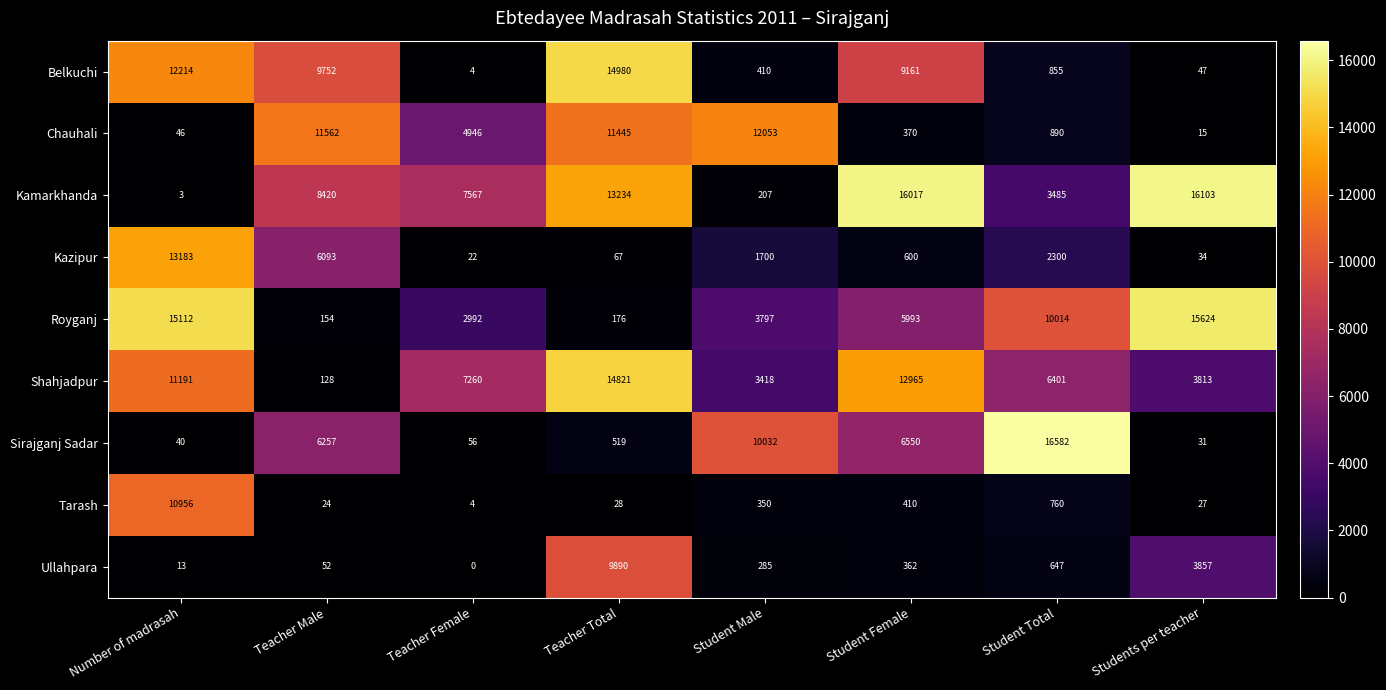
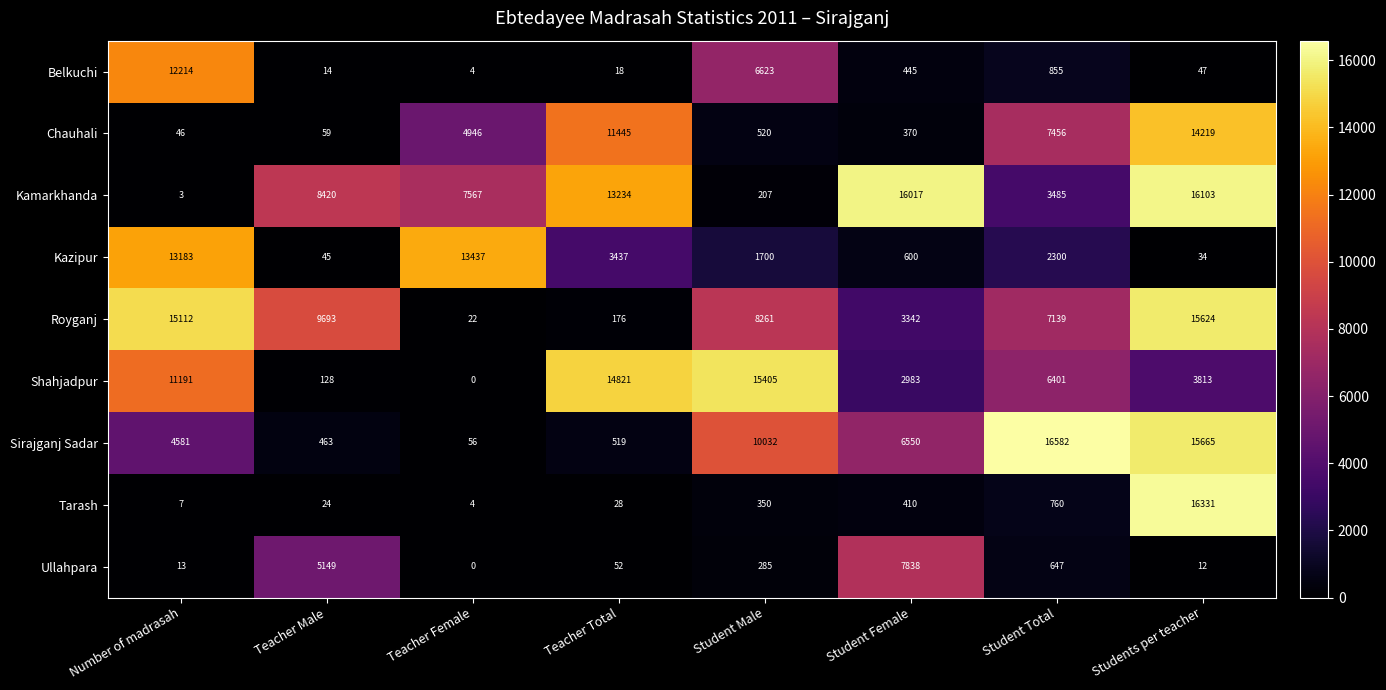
Belkuchi, Teacher Male: 9752 -> 14
Belkuchi, Teacher Total: 14980 -> 18
Belkuchi, Student Male: 410 -> 6623
Belkuchi, Student Female: 9161 -> 445
Chauhali, Teacher Male: 11562 -> 59
Chauhali, Student Male: 12053 -> 520
Chauhali, Student Total: 890 -> 7456
Chauhali, Students per teacher: 15 -> 14219
Kazipur, Teacher Male: 6093 -> 45
Kazipur, Teacher Female: 22 -> 13437
Kazipur, Teacher Total: 67 -> 3437
Royganj, Teacher Male: 154 -> 9693
Royganj, Teacher Female: 2992 -> 22
Royganj, Student Male: 3797 -> 8261
Royganj, Student Female: 5993 -> 3342
Royganj, Student Total: 10014 -> 7139
Shahjadpur, Teacher Female: 7260 -> 0
Shahjadpur, Student Male: 3418 -> 15405
Shahjadpur, Student Female: 12965 -> 2983
Sirajganj Sadar, Number of madrasah: 40 -> 4581
Sirajganj Sadar, Teacher Male: 6257 -> 463
Sirajganj Sadar, Students per teacher: 31 -> 15665
Tarash, Number of madrasah: 10956 -> 7
Tarash, Students per teacher: 27 -> 16331
Ullahpara, Teacher Male: 52 -> 5149
Ullahpara, Teacher Total: 9890 -> 52
Ullahpara, Student Female: 362 -> 7838
Ullahpara, Students per teacher: 3857 -> 12
